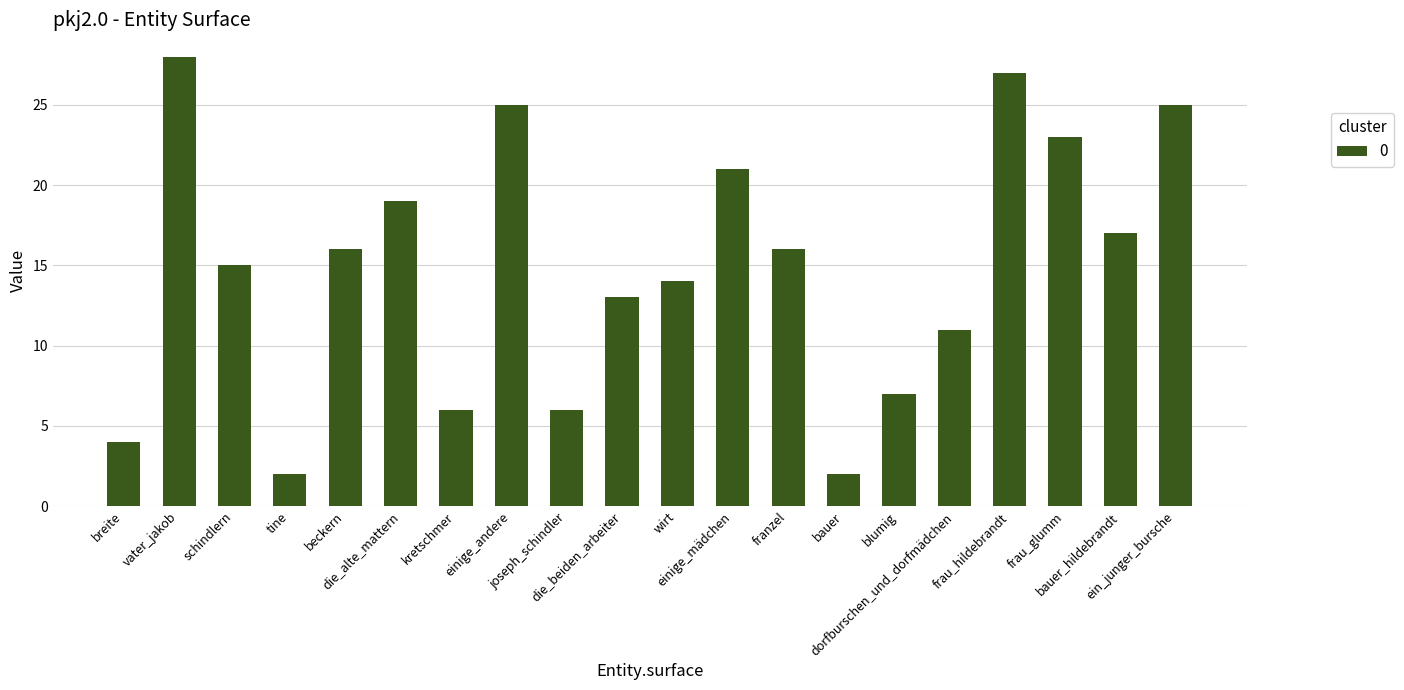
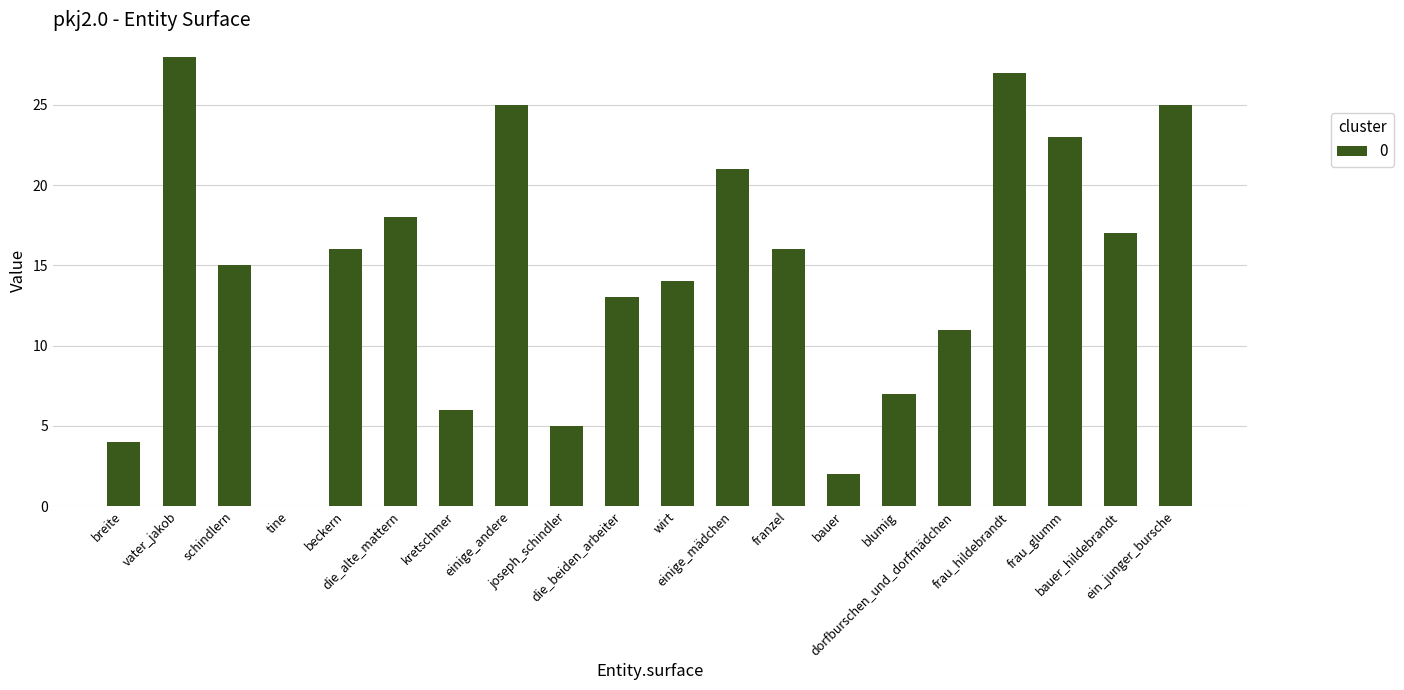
tine: 2 -> 0
die_alte_mattern: 19 -> 18
joseph_schindler: 6 -> 5
